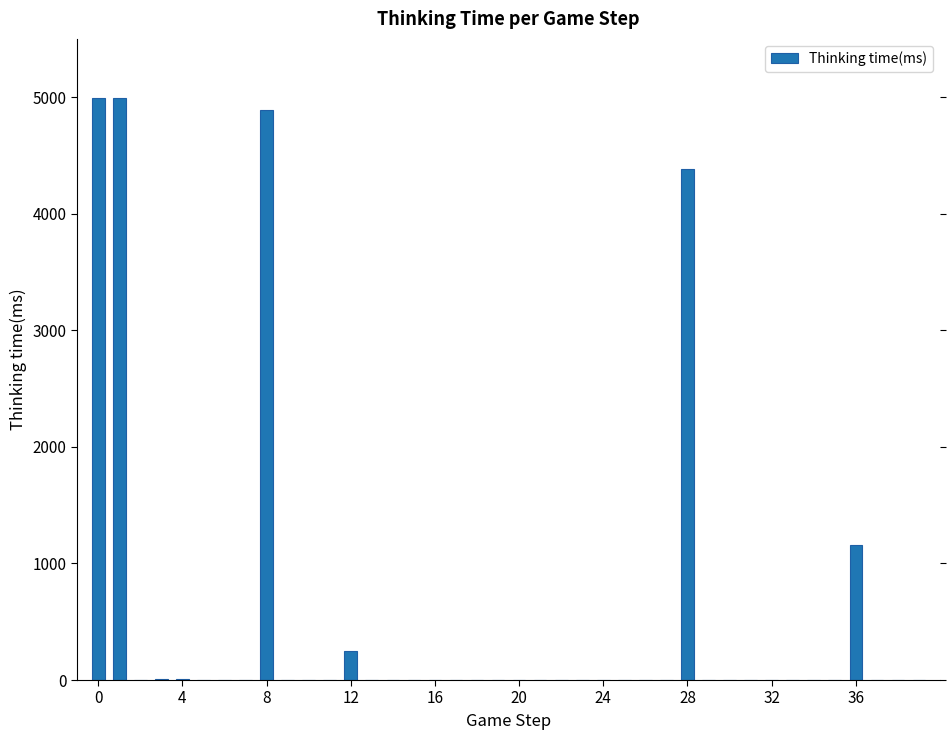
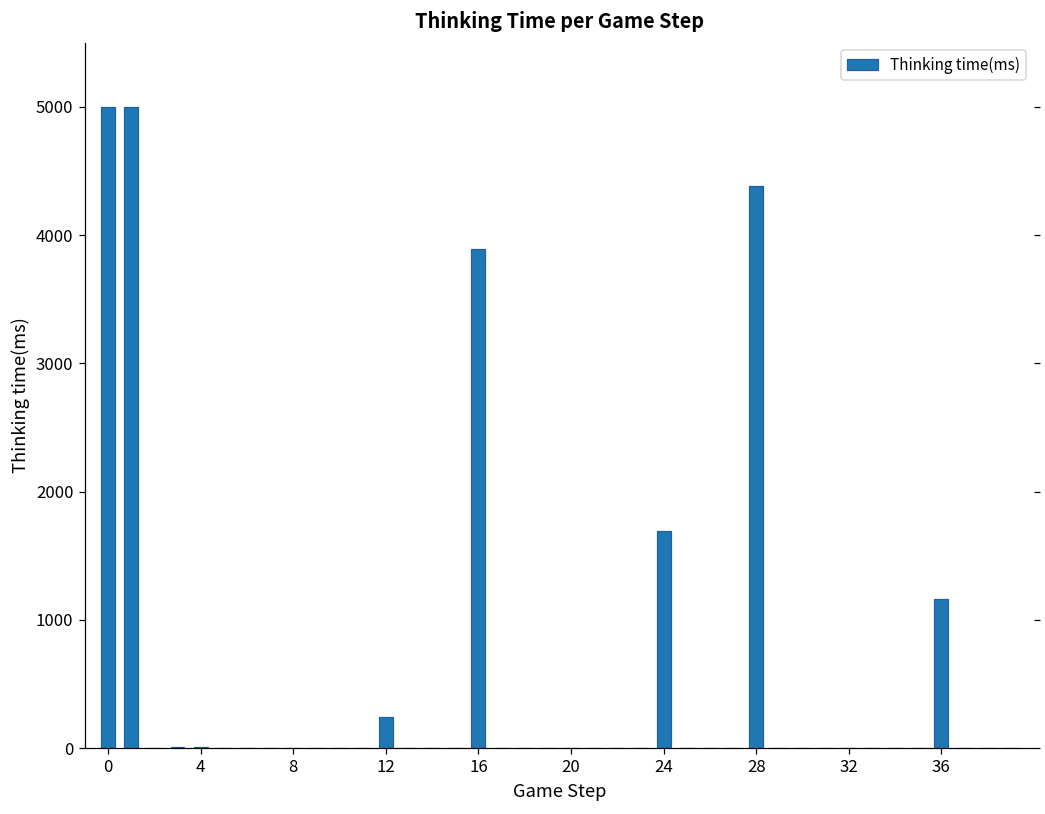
8: 4890 -> 0
16: 0 -> 3890
24: 0 -> 1690
